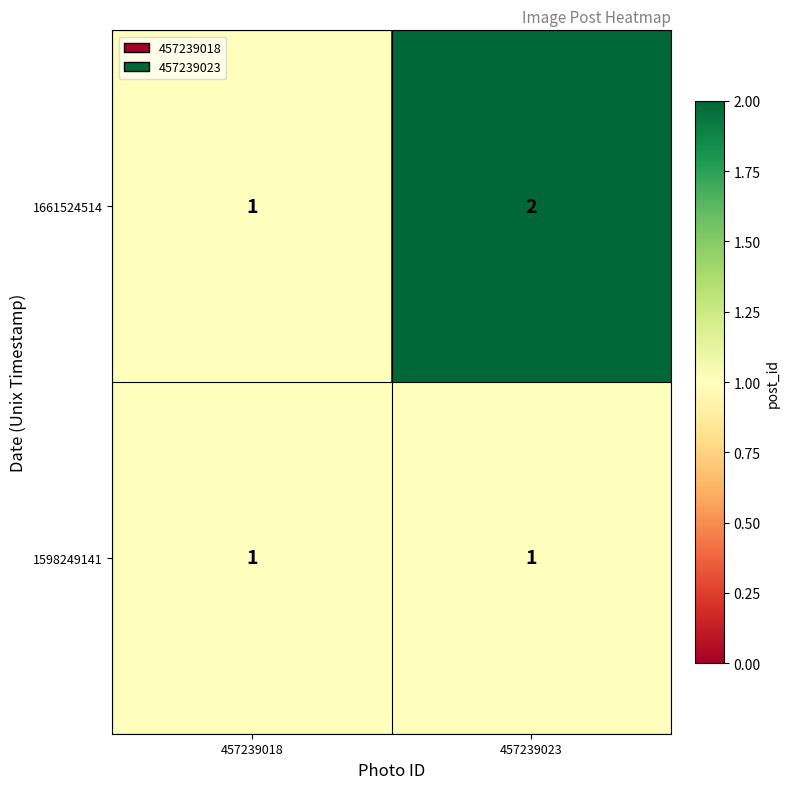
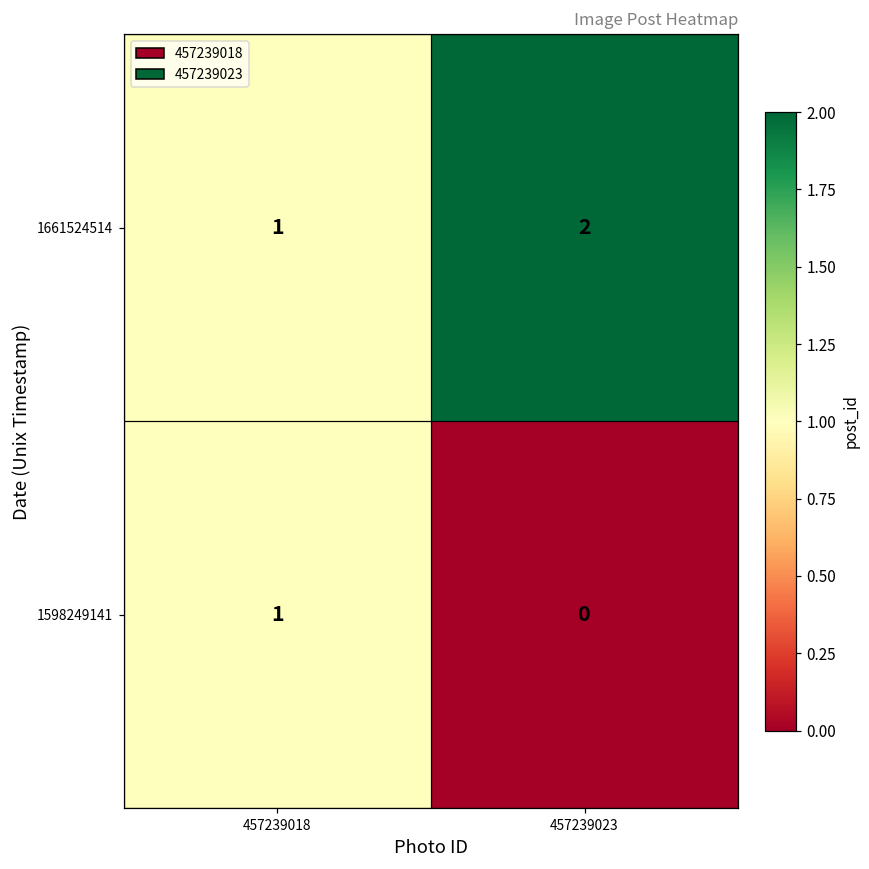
1598249141, 457239023: 1 -> 0
